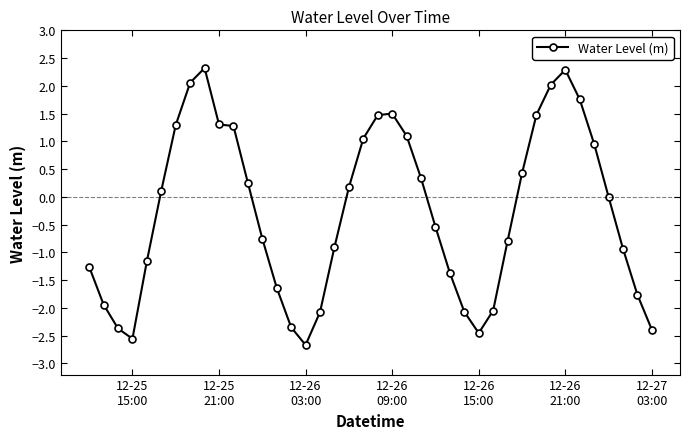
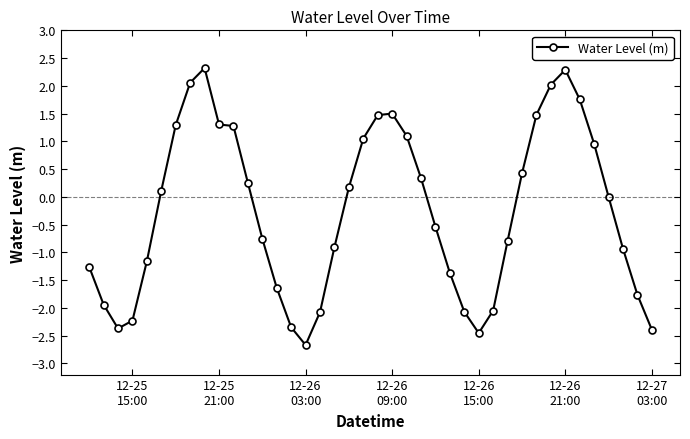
12-25 15:00: -2.6 -> -2.2
